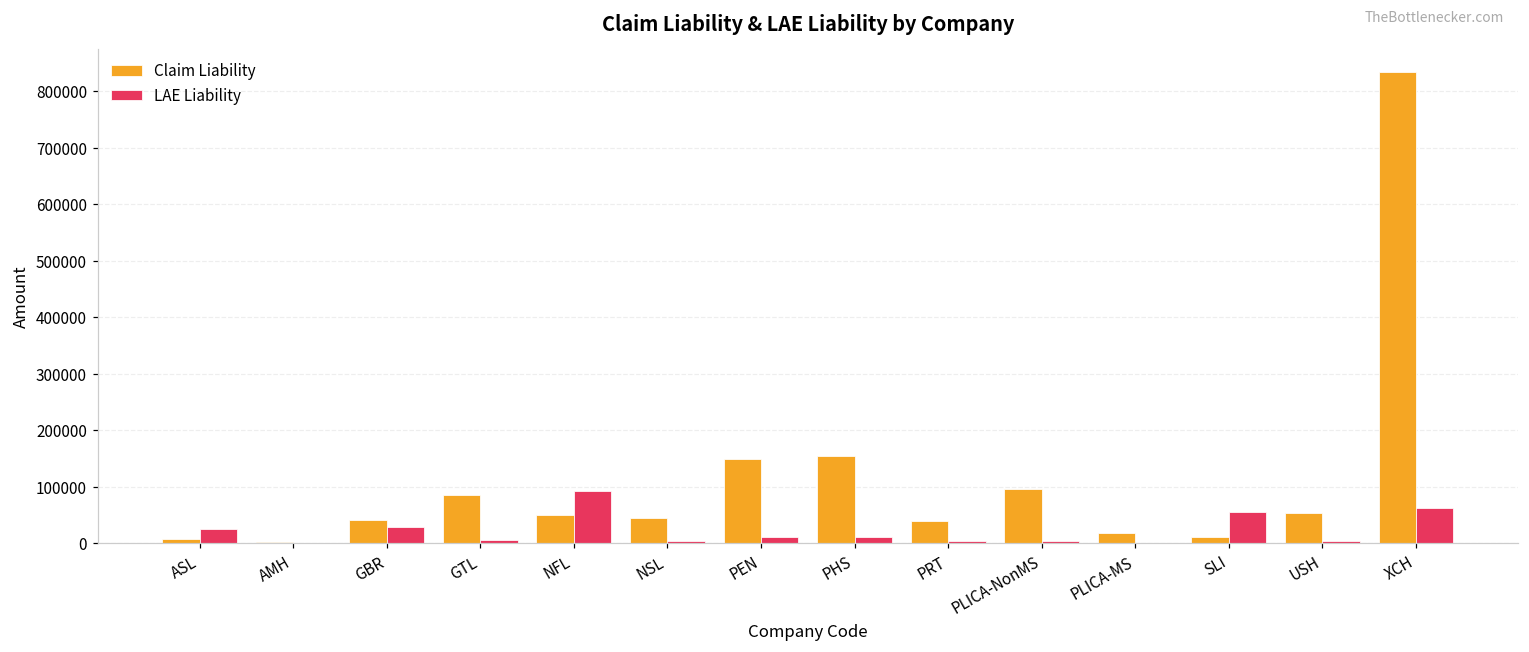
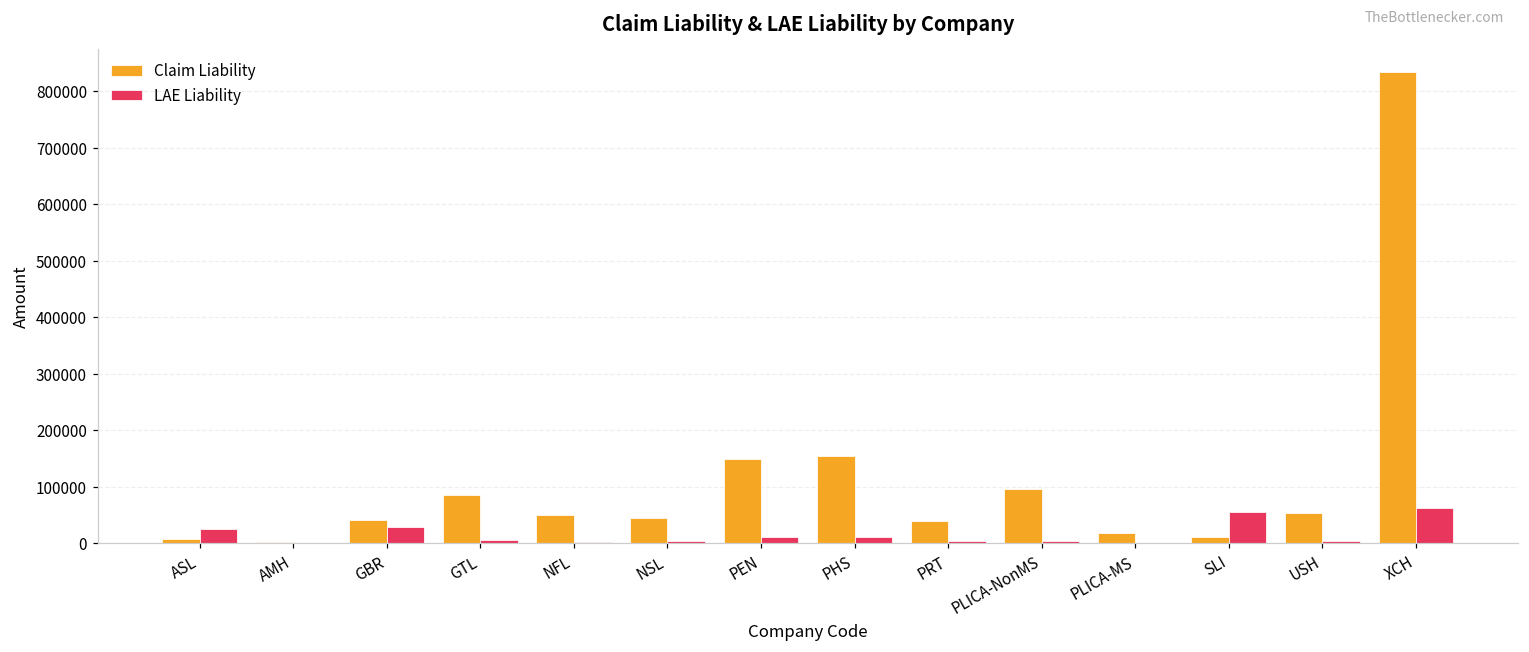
LAE Liability, NFL: 90000 -> 0
